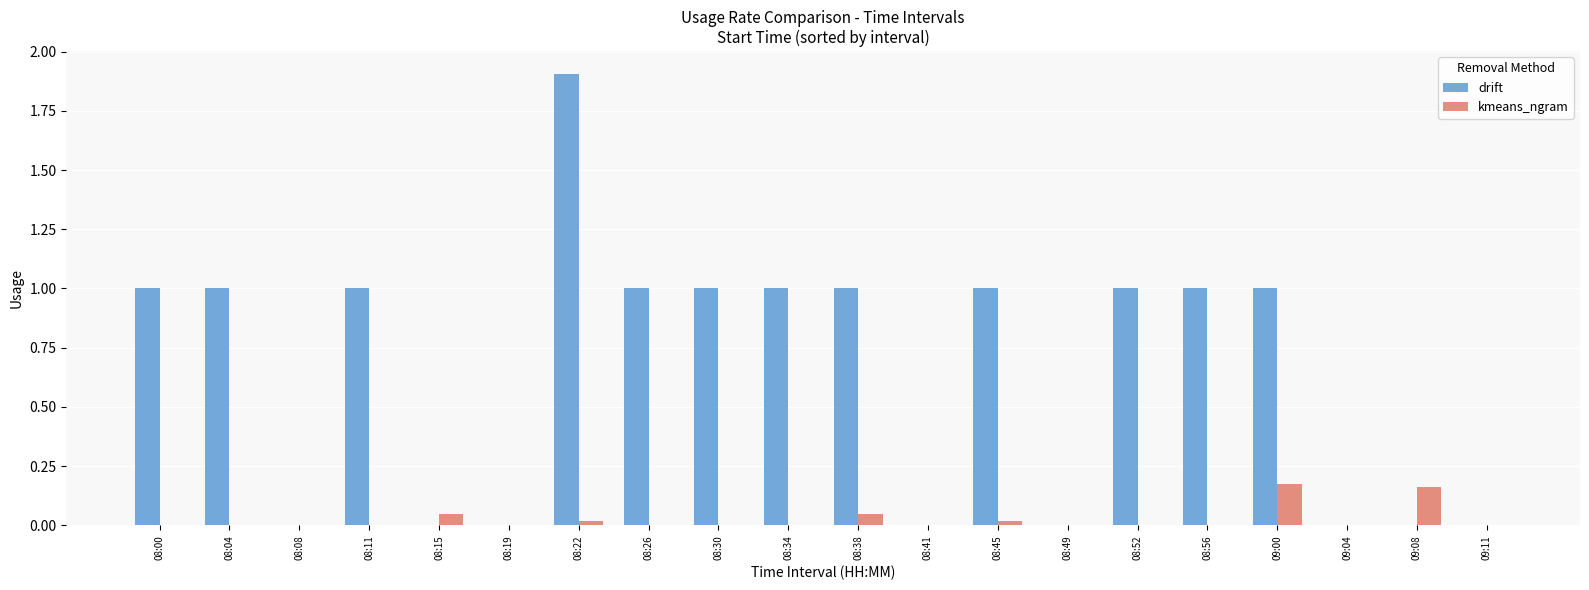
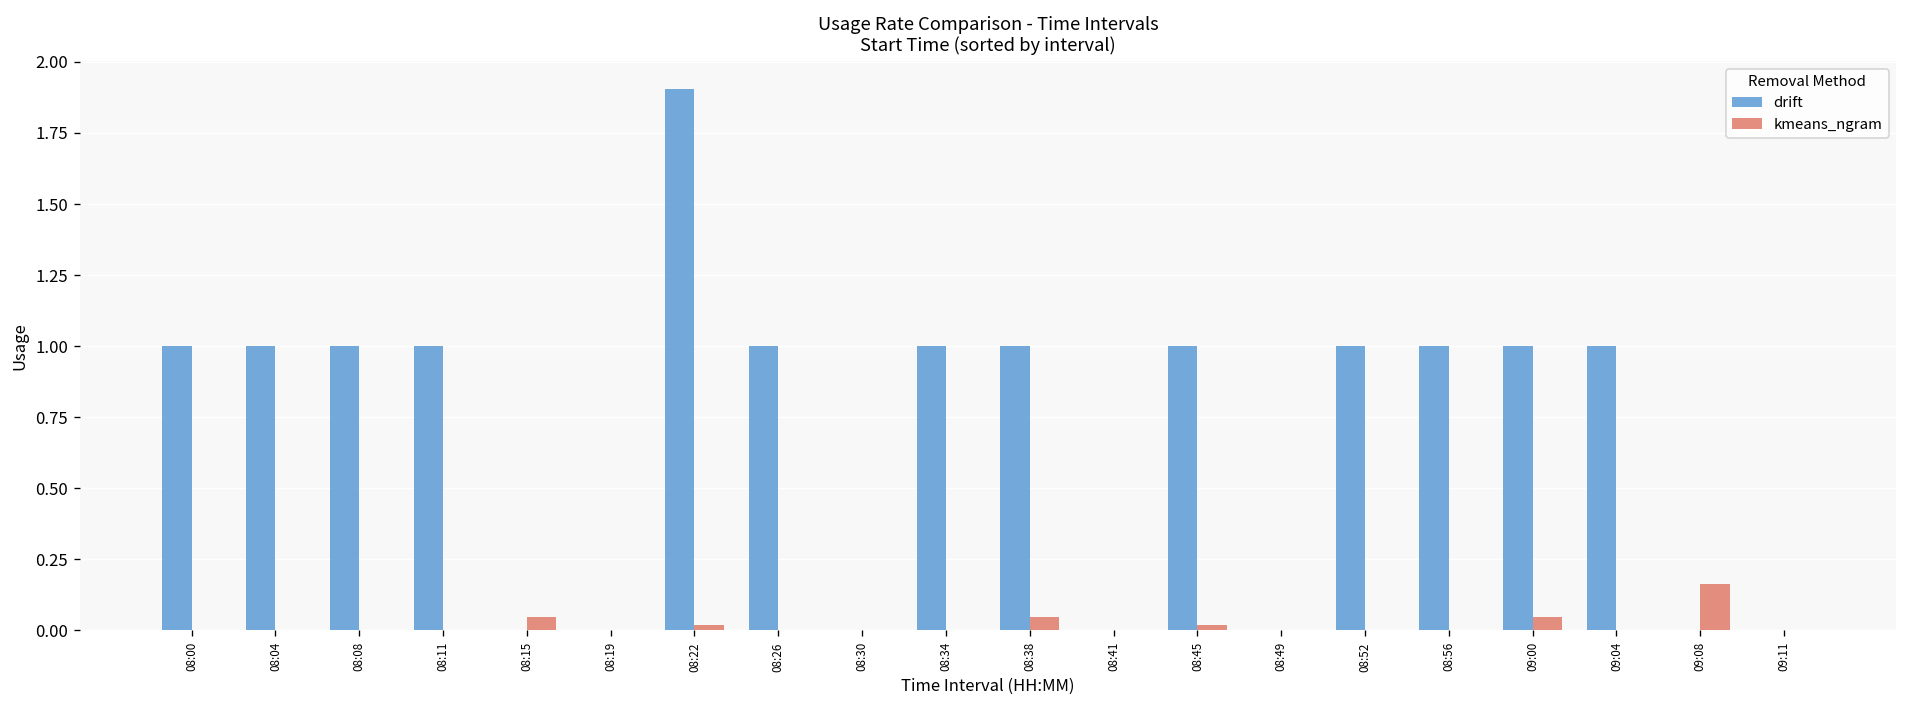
drift, 08:08: 0 -> 1
drift, 08:30: 1 -> 0
kmeans_ngram, 09:00: 0.17 -> 0.05
drift, 09:04: 0 -> 1
